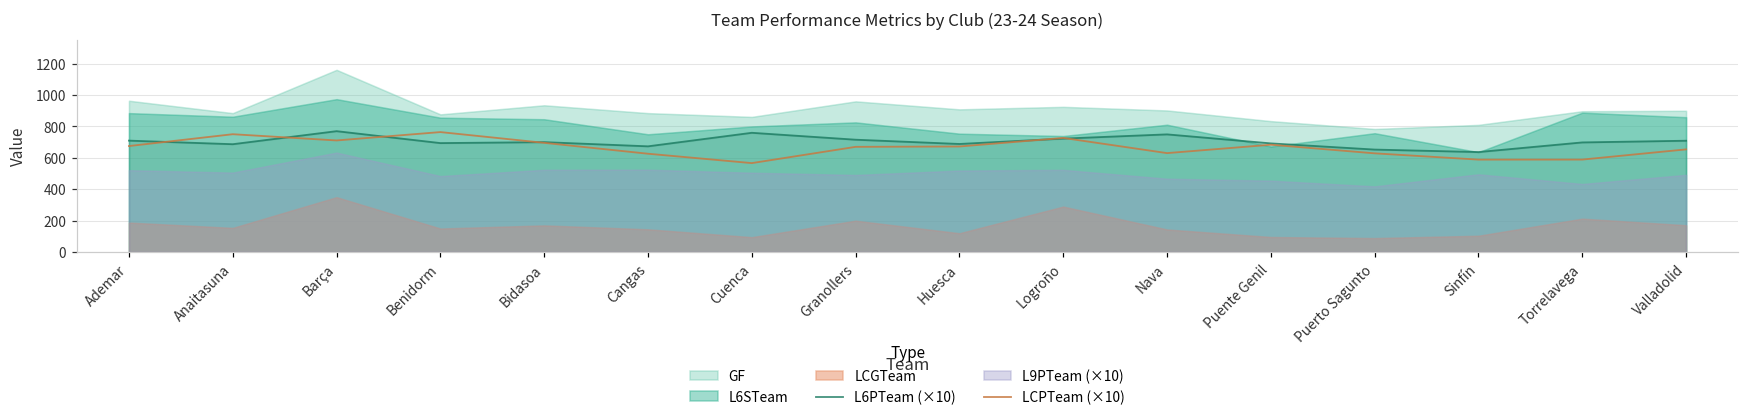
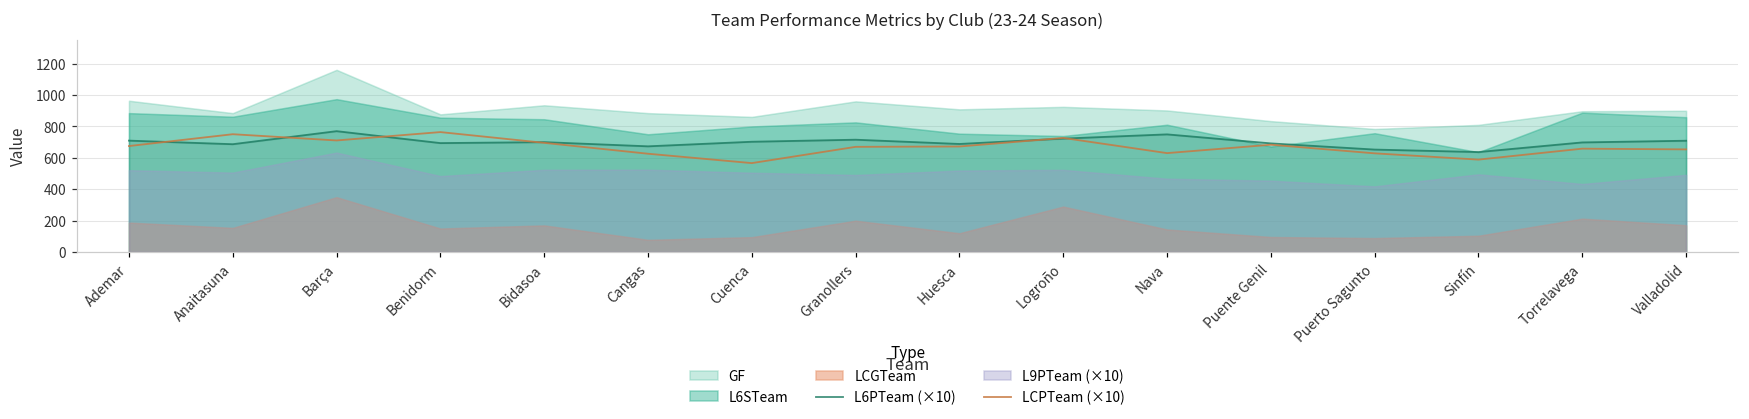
LCGTeam, Cangas: 140 -> 80
L6PTeam (×10), Cuenca: 760 -> 700
LCPTeam (×10), Torrelavega: 590 -> 660
